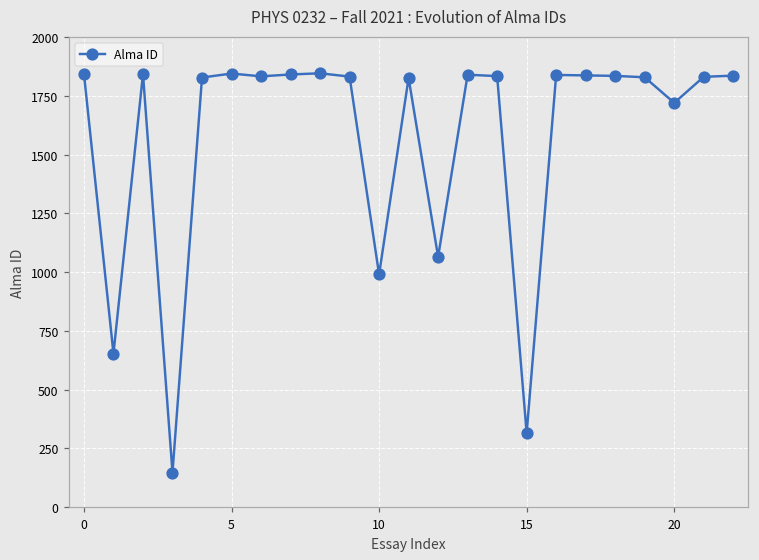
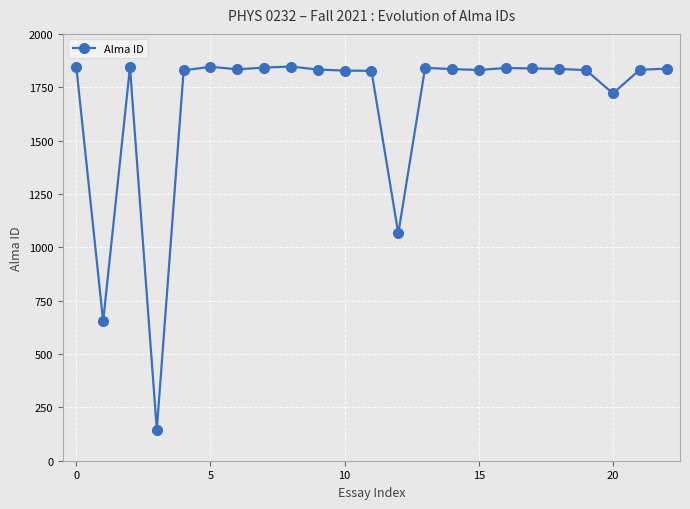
10: 990 -> 1830
15: 310 -> 1830
